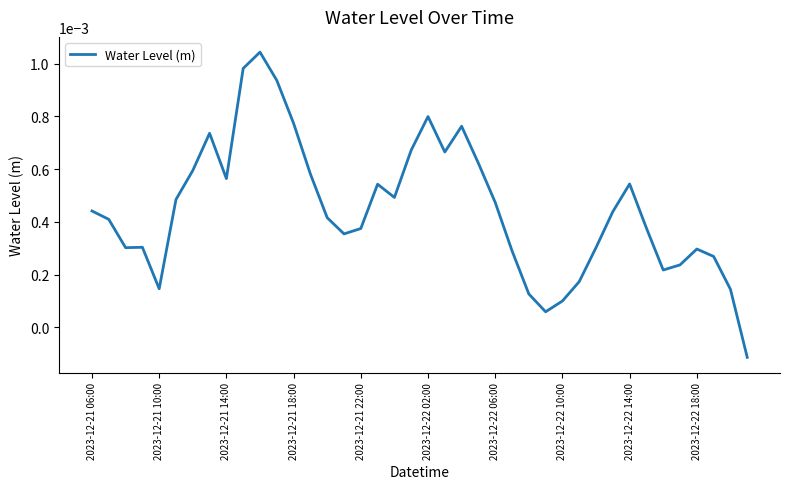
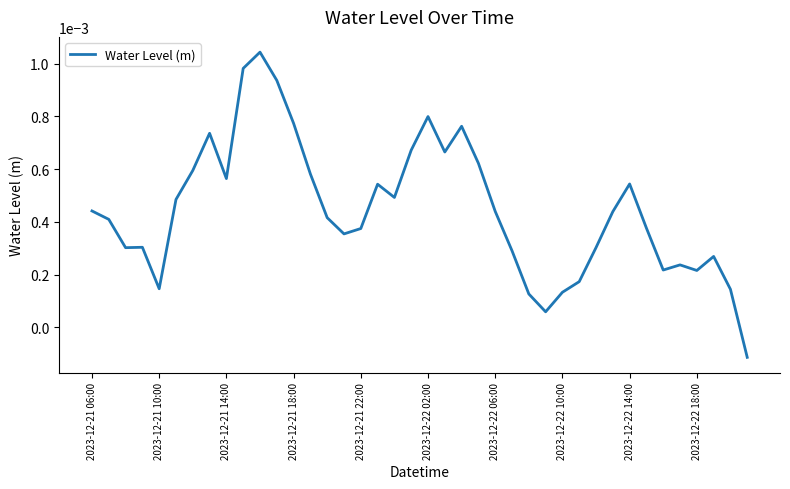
2023-12-22 06:00: 0.00047 -> 0.00044
2023-12-22 10:00: 0.00010 -> 0.00013
2023-12-22 18:00: 0.00030 -> 0.00022
